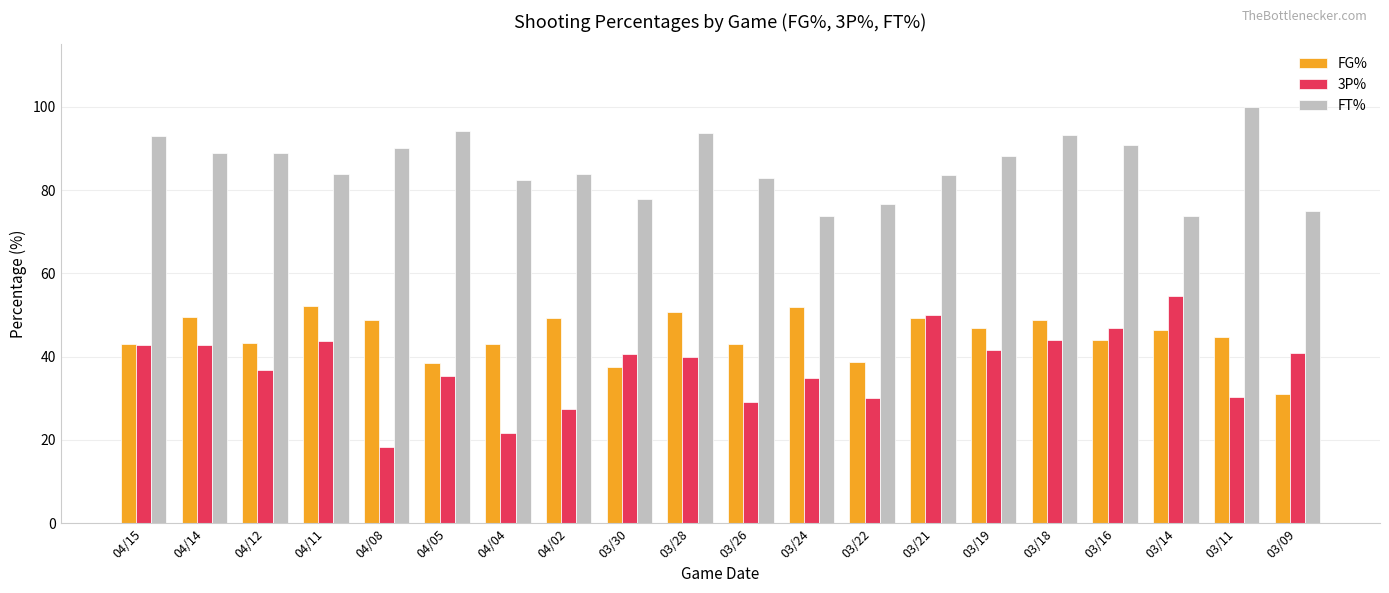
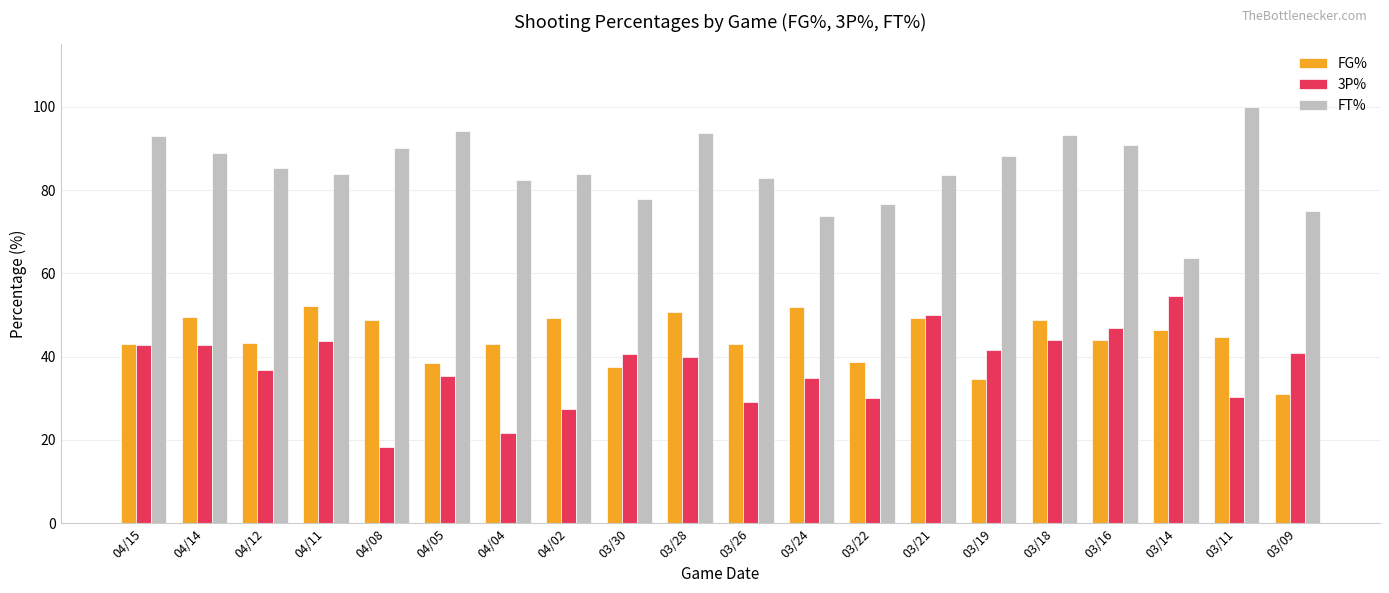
FT%, 04/12: 89 -> 85
FG%, 03/19: 47 -> 35
FT%, 03/14: 74 -> 64
